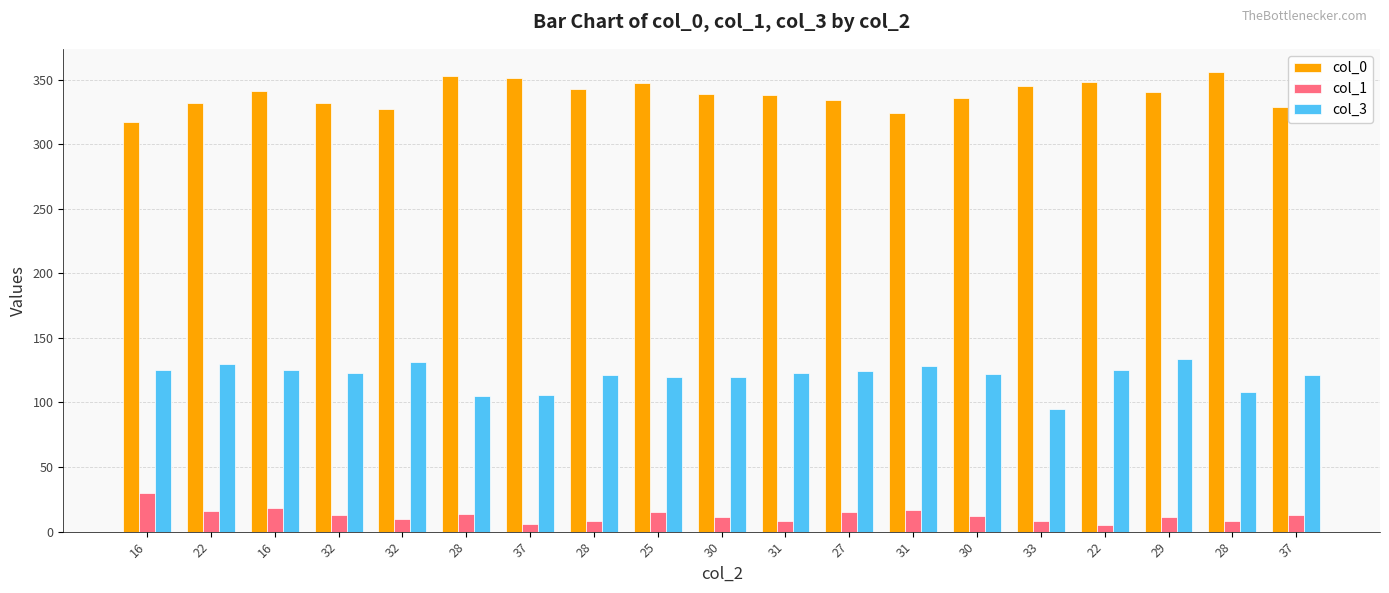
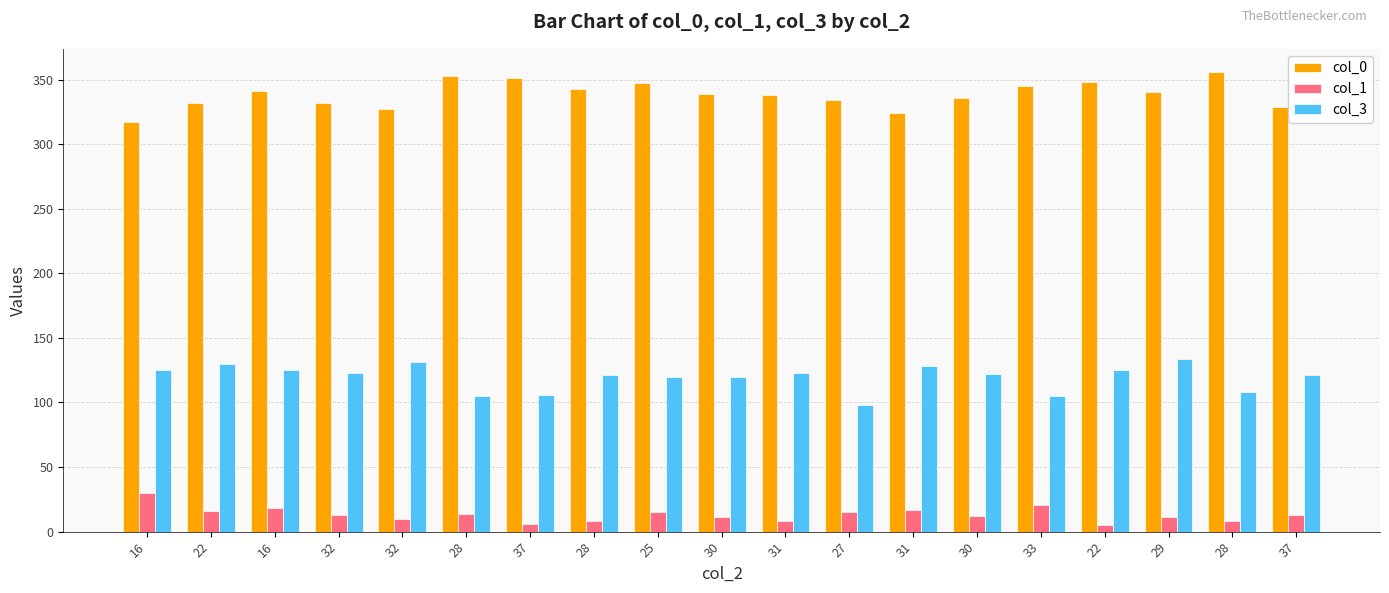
col_3, 27: 124 -> 98
col_1, 33: 8 -> 21
col_3, 33: 95 -> 105
